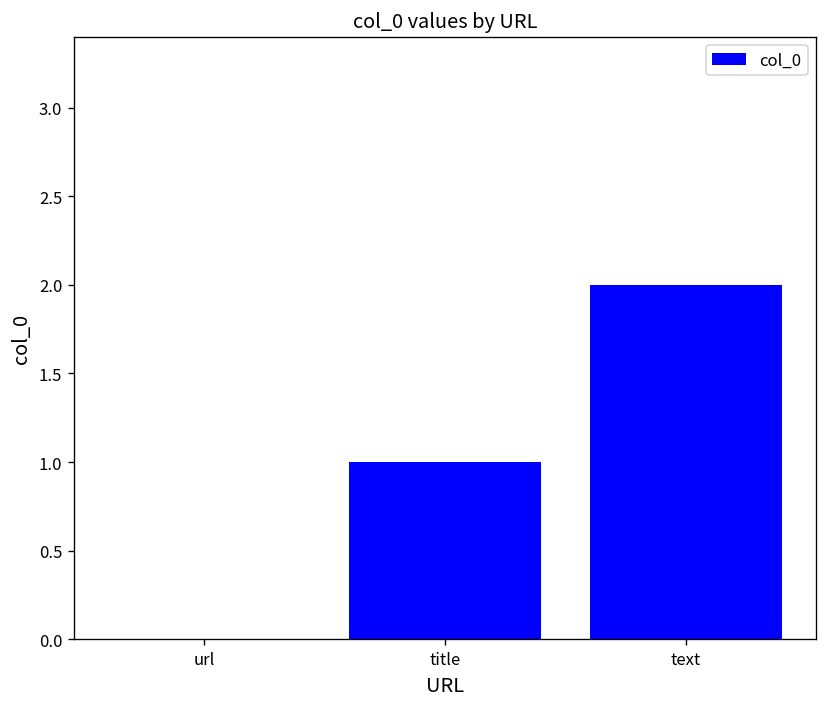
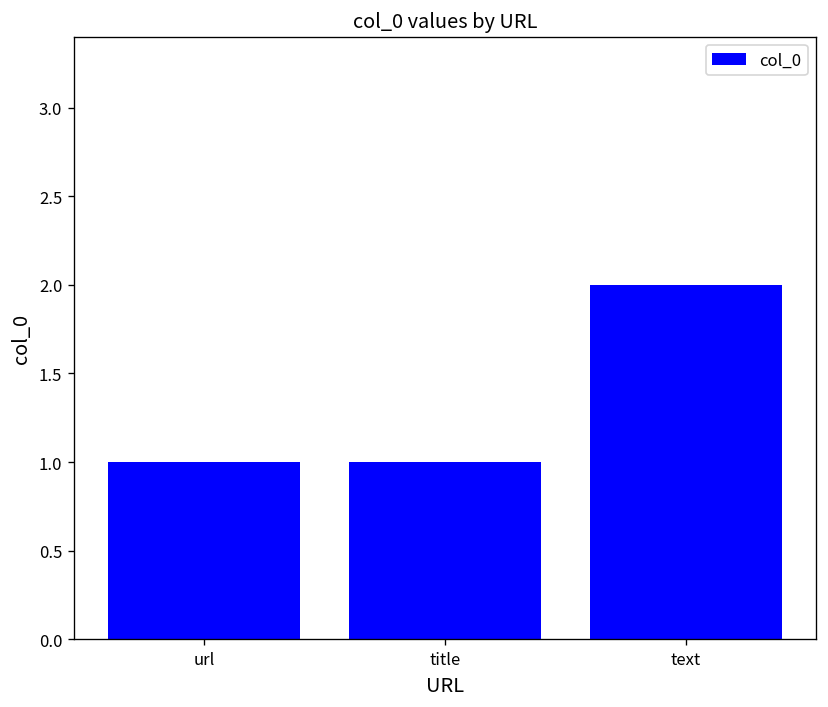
url: 0 -> 1
